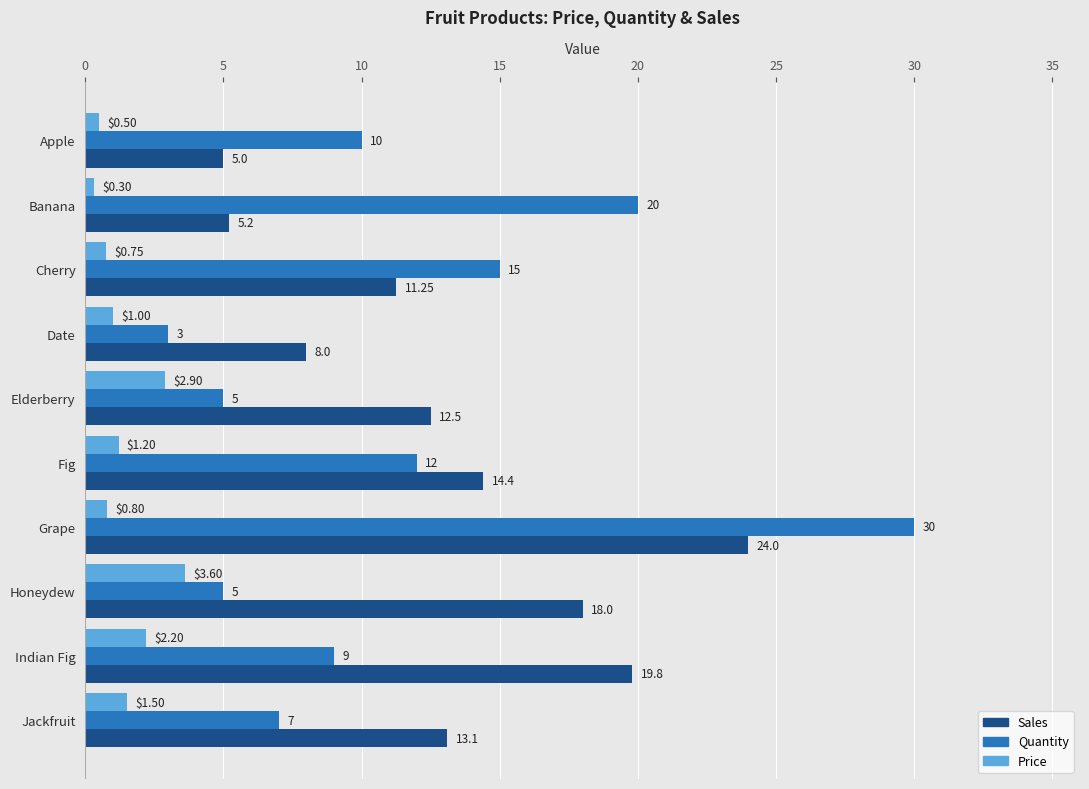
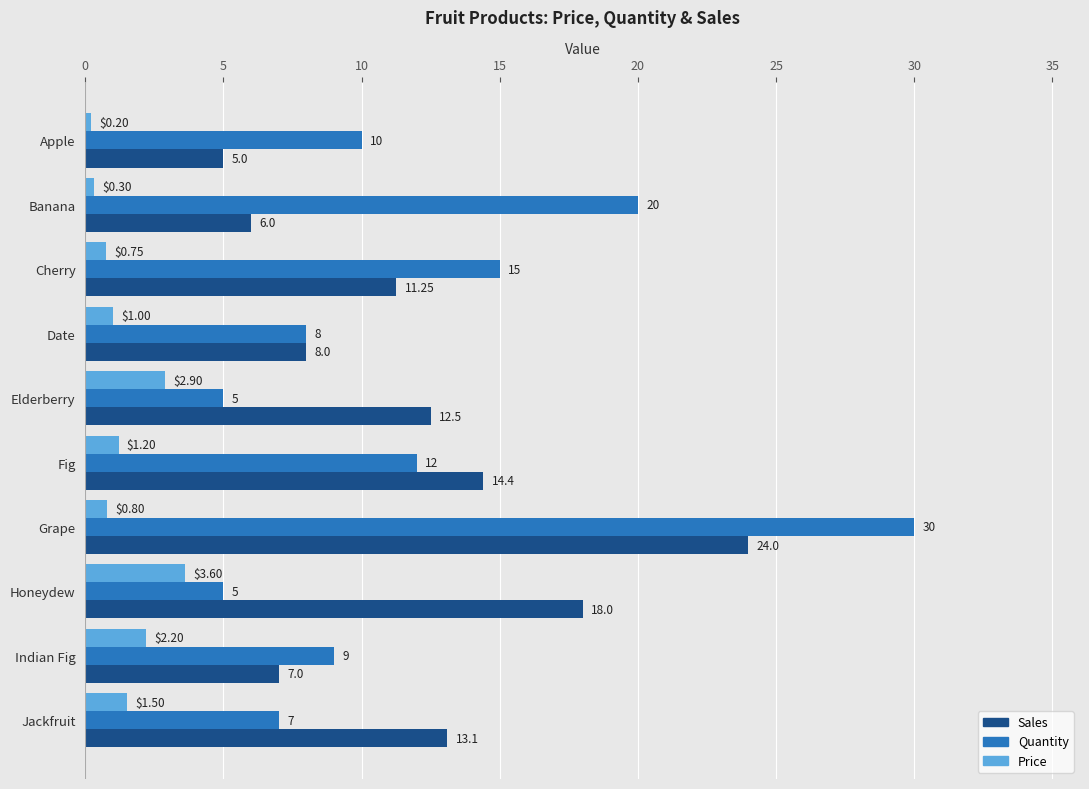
Price, Apple: $0.50 -> $0.20
Sales, Banana: 5.2 -> 6.0
Quantity, Date: 3 -> 8
Sales, Indian Fig: 19.8 -> 7.0
